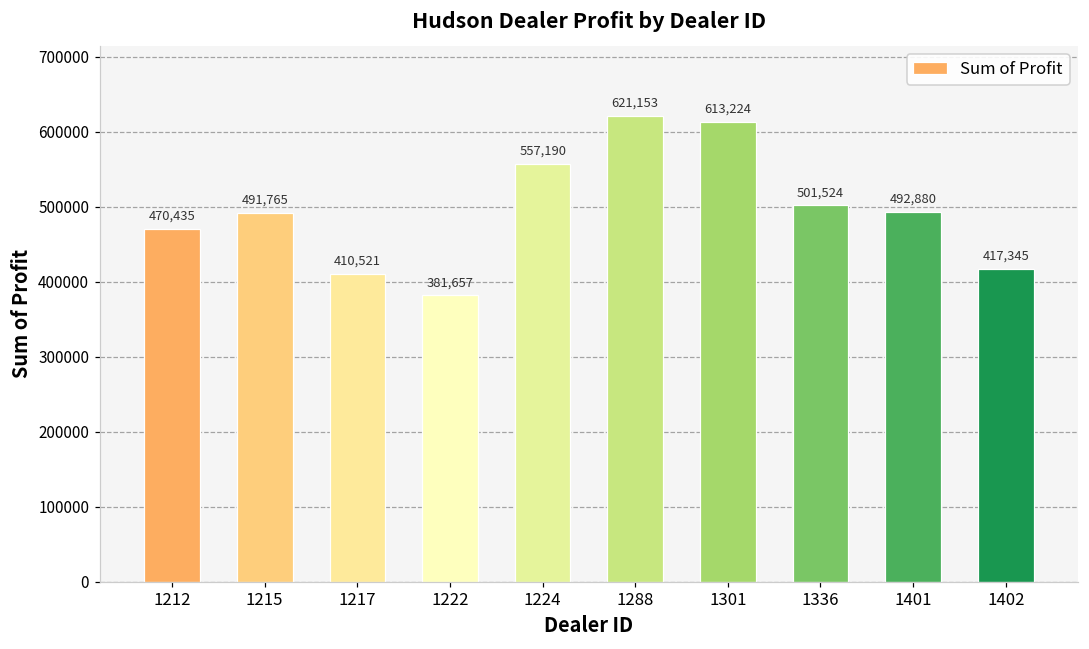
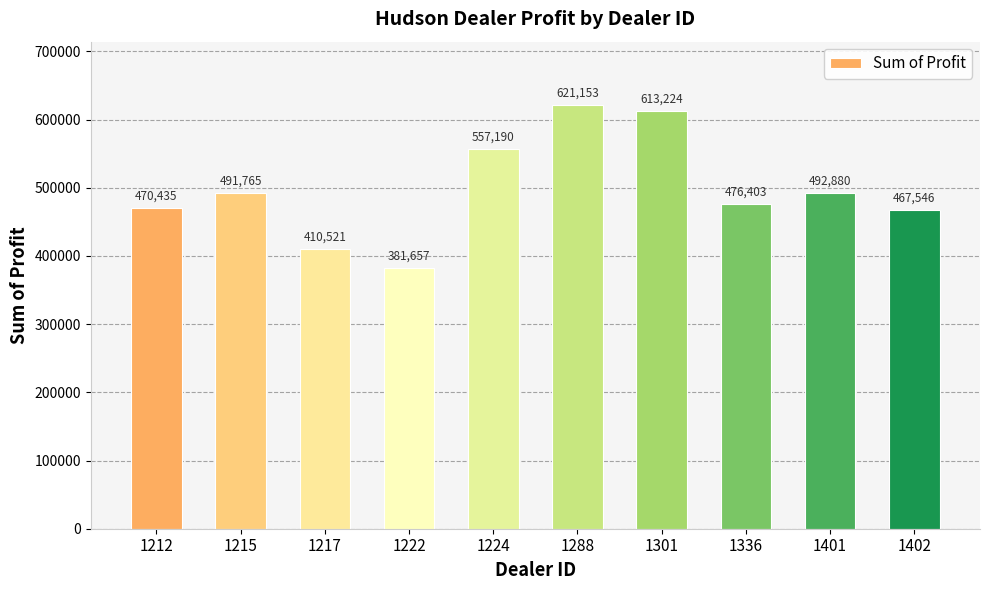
1336: 501,524 -> 476,403
1402: 417,345 -> 467,546
